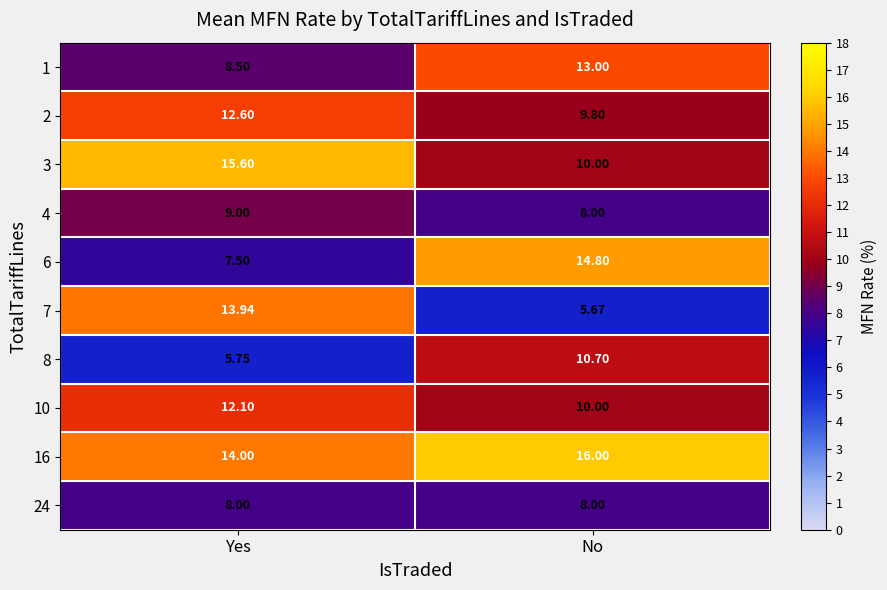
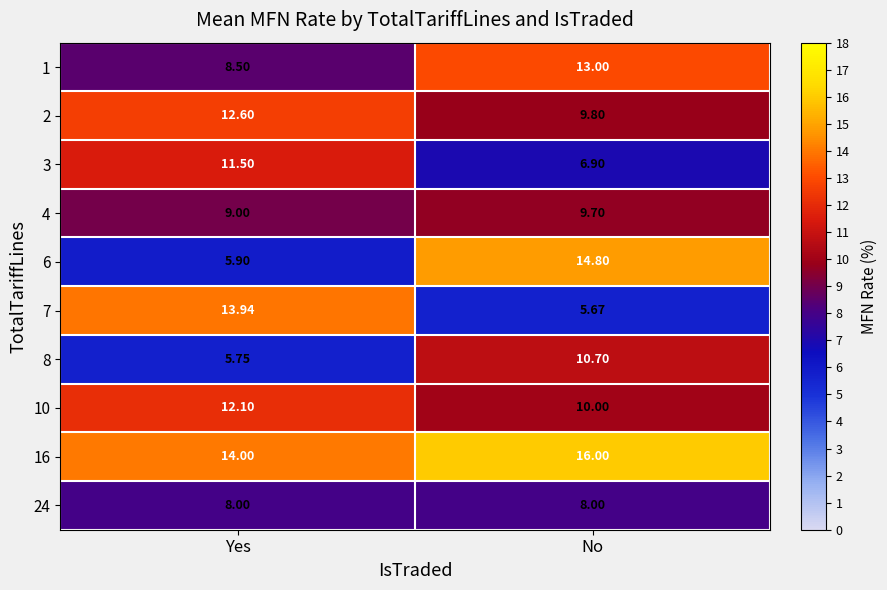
3, Yes: 15.60 -> 11.50
3, No: 10.00 -> 6.90
4, No: 8.00 -> 9.70
6, Yes: 7.50 -> 5.90
